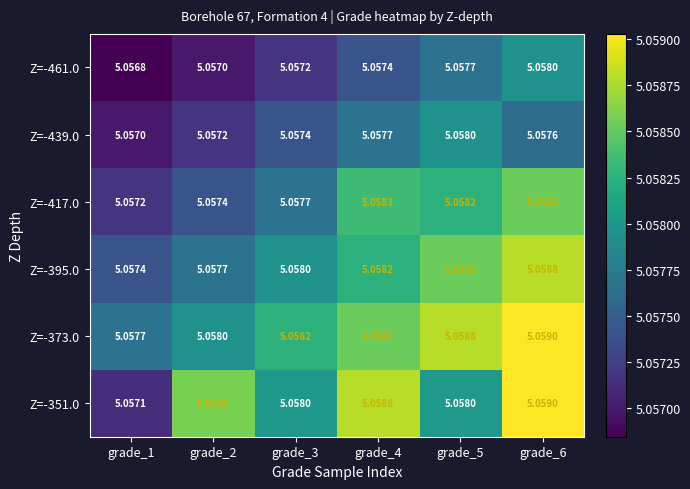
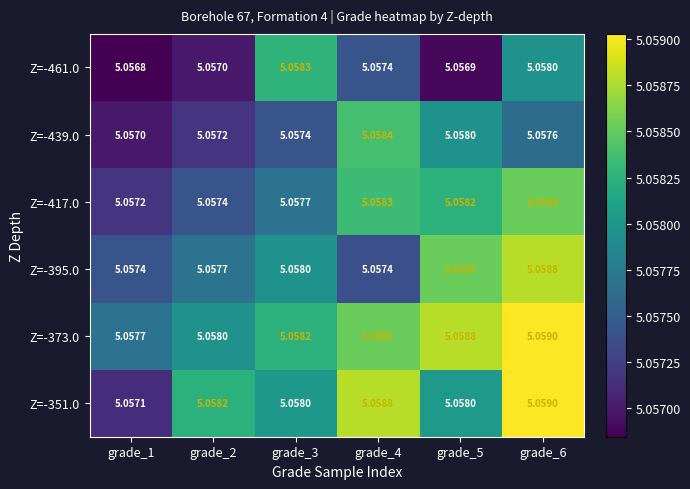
Z=-461.0, grade_3: 5.0572 -> 5.0583
Z=-461.0, grade_5: 5.0577 -> 5.0569
Z=-439.0, grade_4: 5.0577 -> 5.0584
Z=-395.0, grade_4: 5.0582 -> 5.0574
Z=-351.0, grade_2: 5.0586 -> 5.0582
